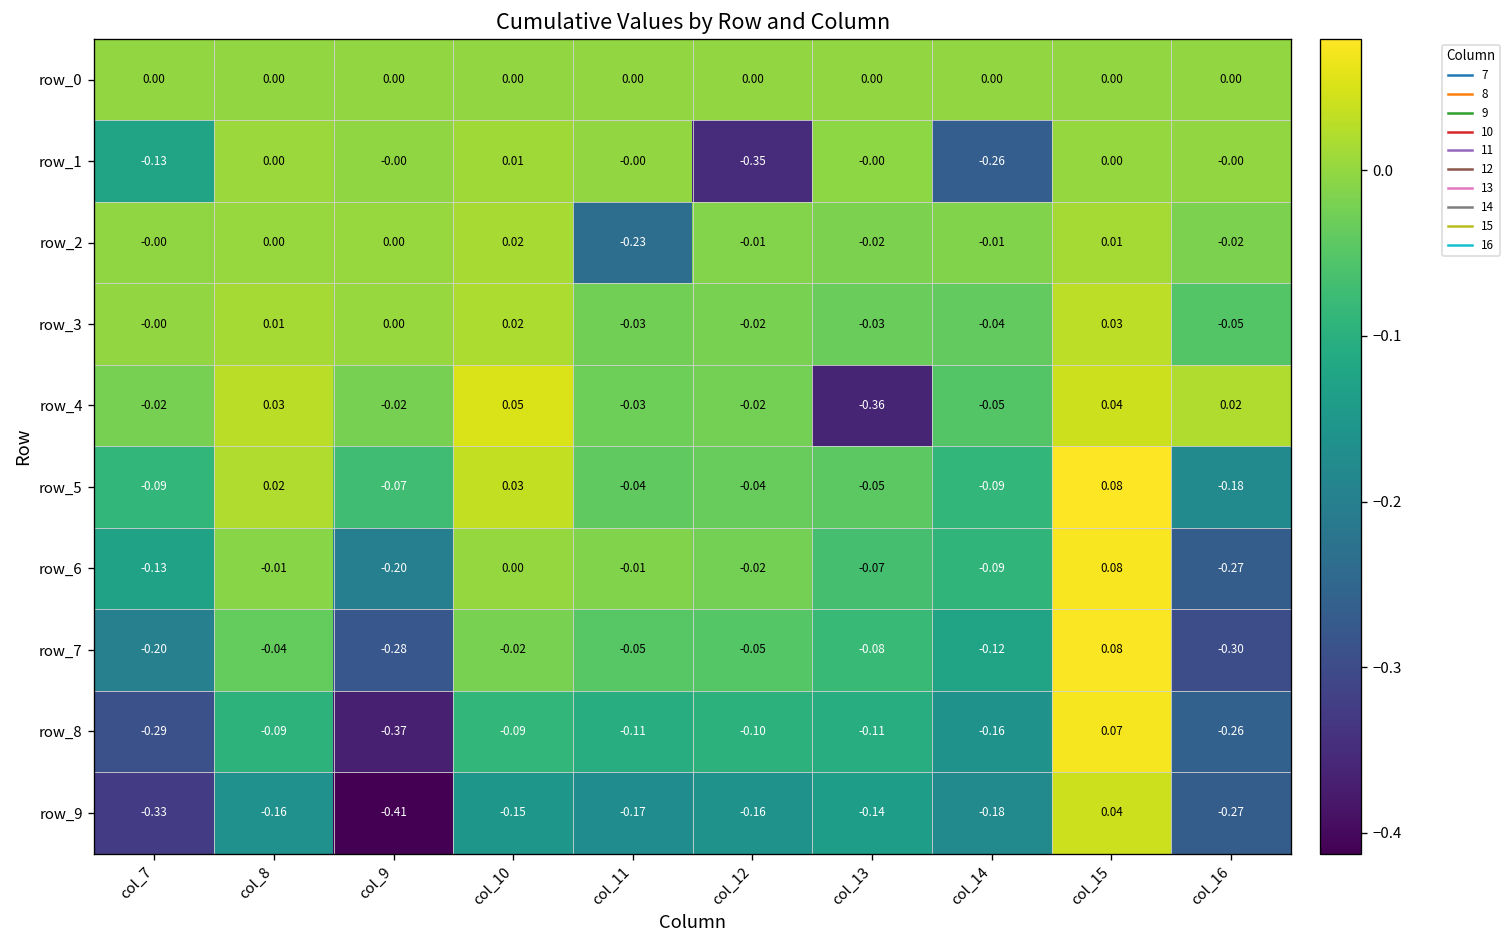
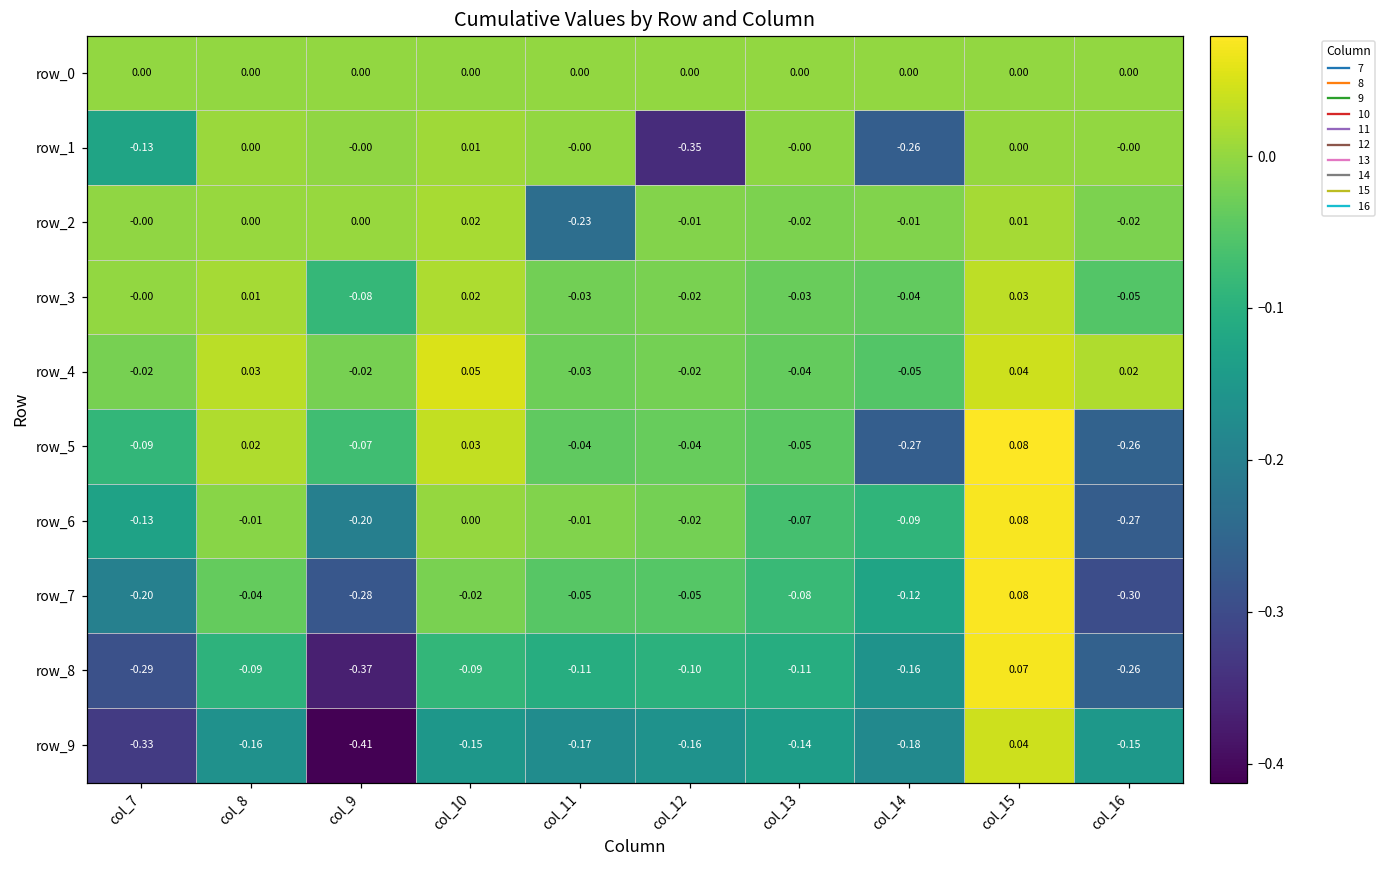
row_3, col_9: 0.00 -> -0.08
row_4, col_13: -0.36 -> -0.04
row_5, col_14: -0.09 -> -0.27
row_5, col_16: -0.18 -> -0.26
row_9, col_16: -0.27 -> -0.15
